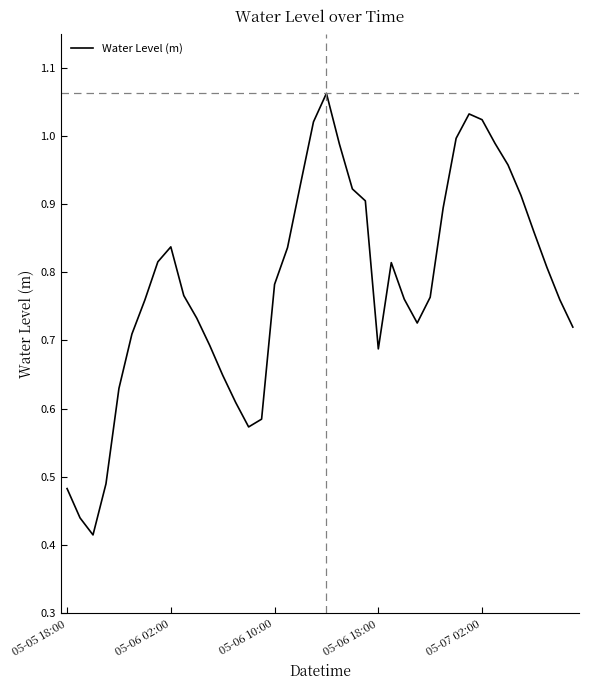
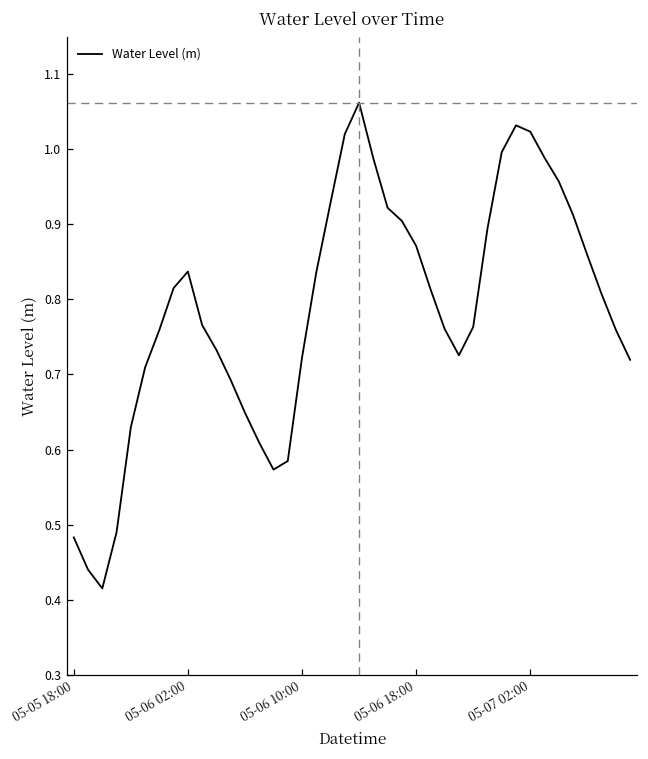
05-06 10:00: 0.78 -> 0.72
05-06 18:00: 0.69 -> 0.87
